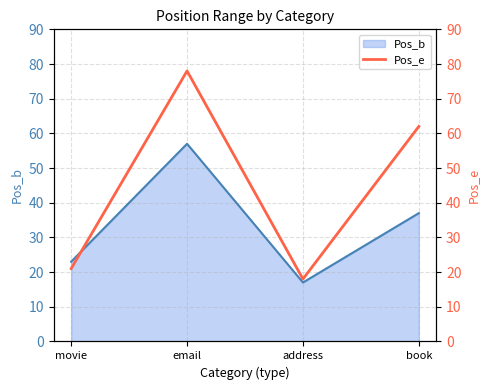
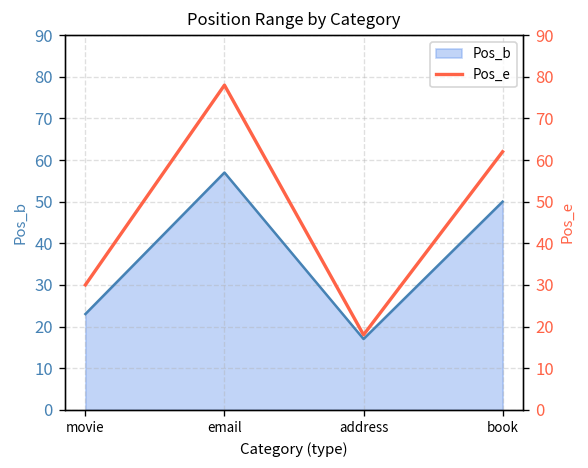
Pos_b, book: 37 -> 50
Pos_e, movie: 21 -> 30
